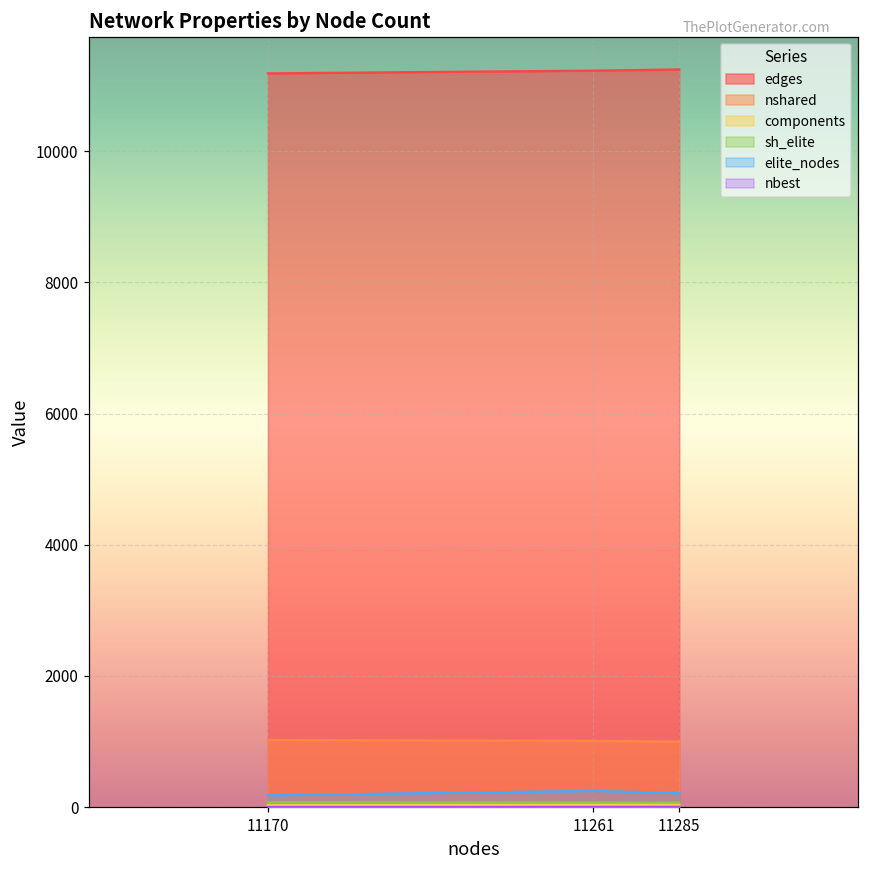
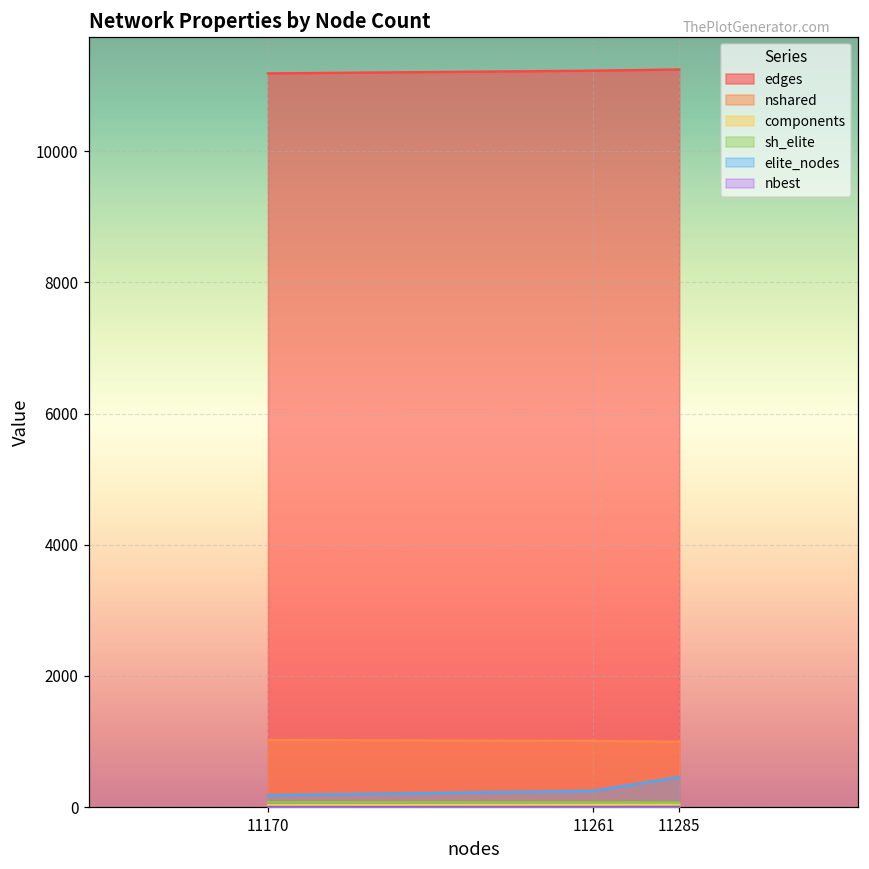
elite_nodes, 11285: 200 -> 500
